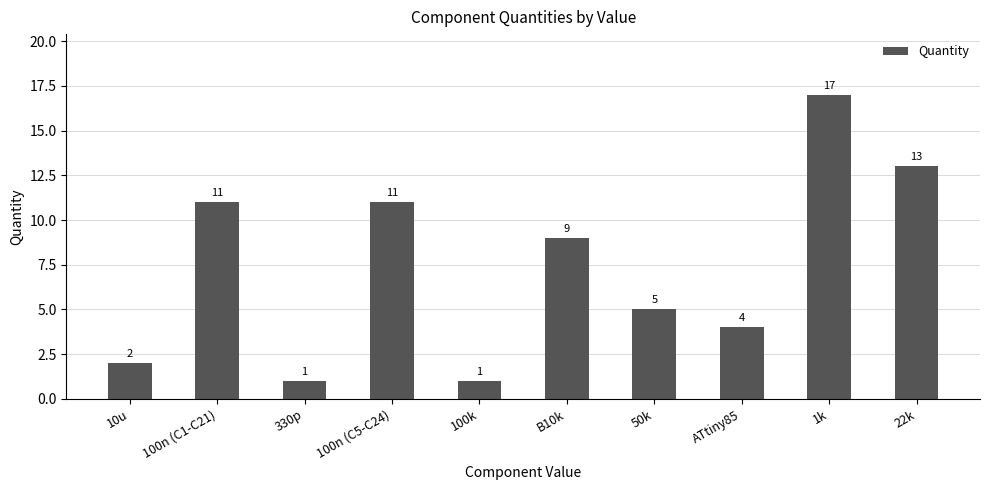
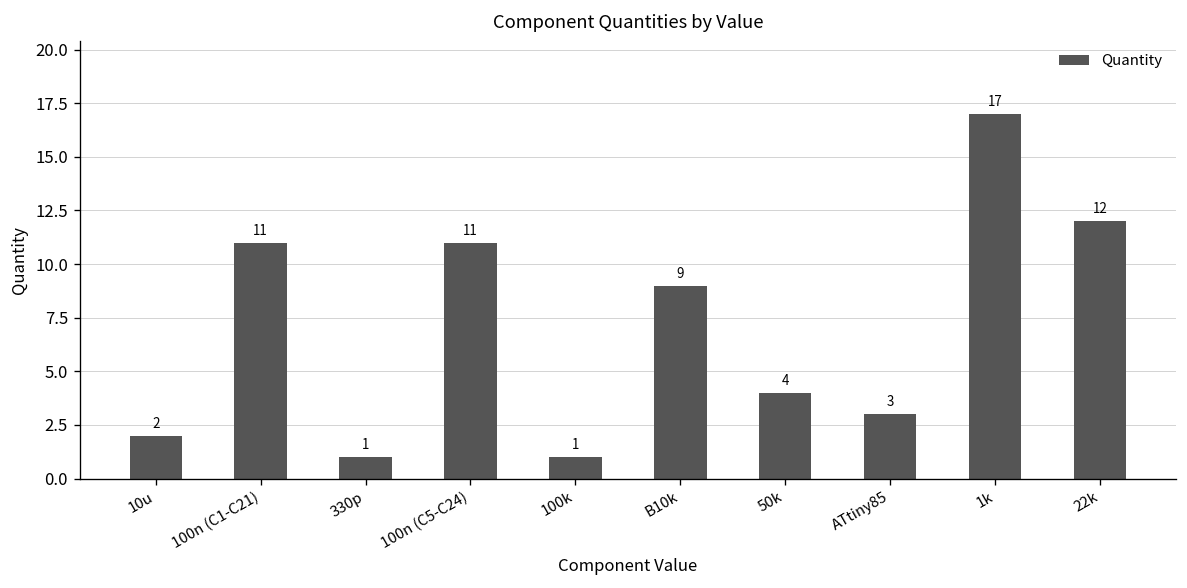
50k: 5 -> 4
ATtiny85: 4 -> 3
22k: 13 -> 12
